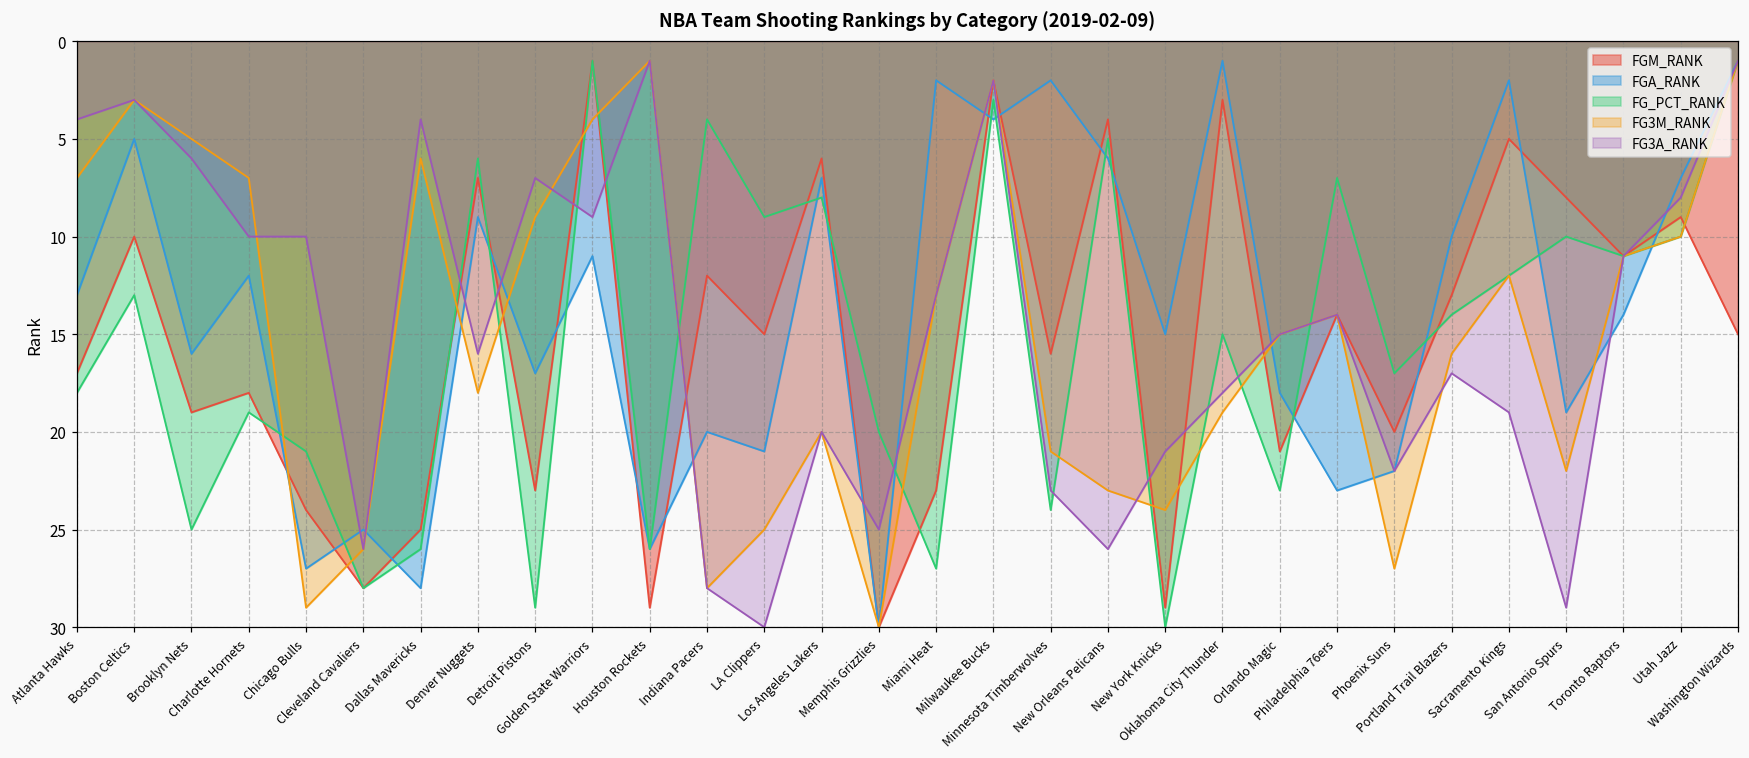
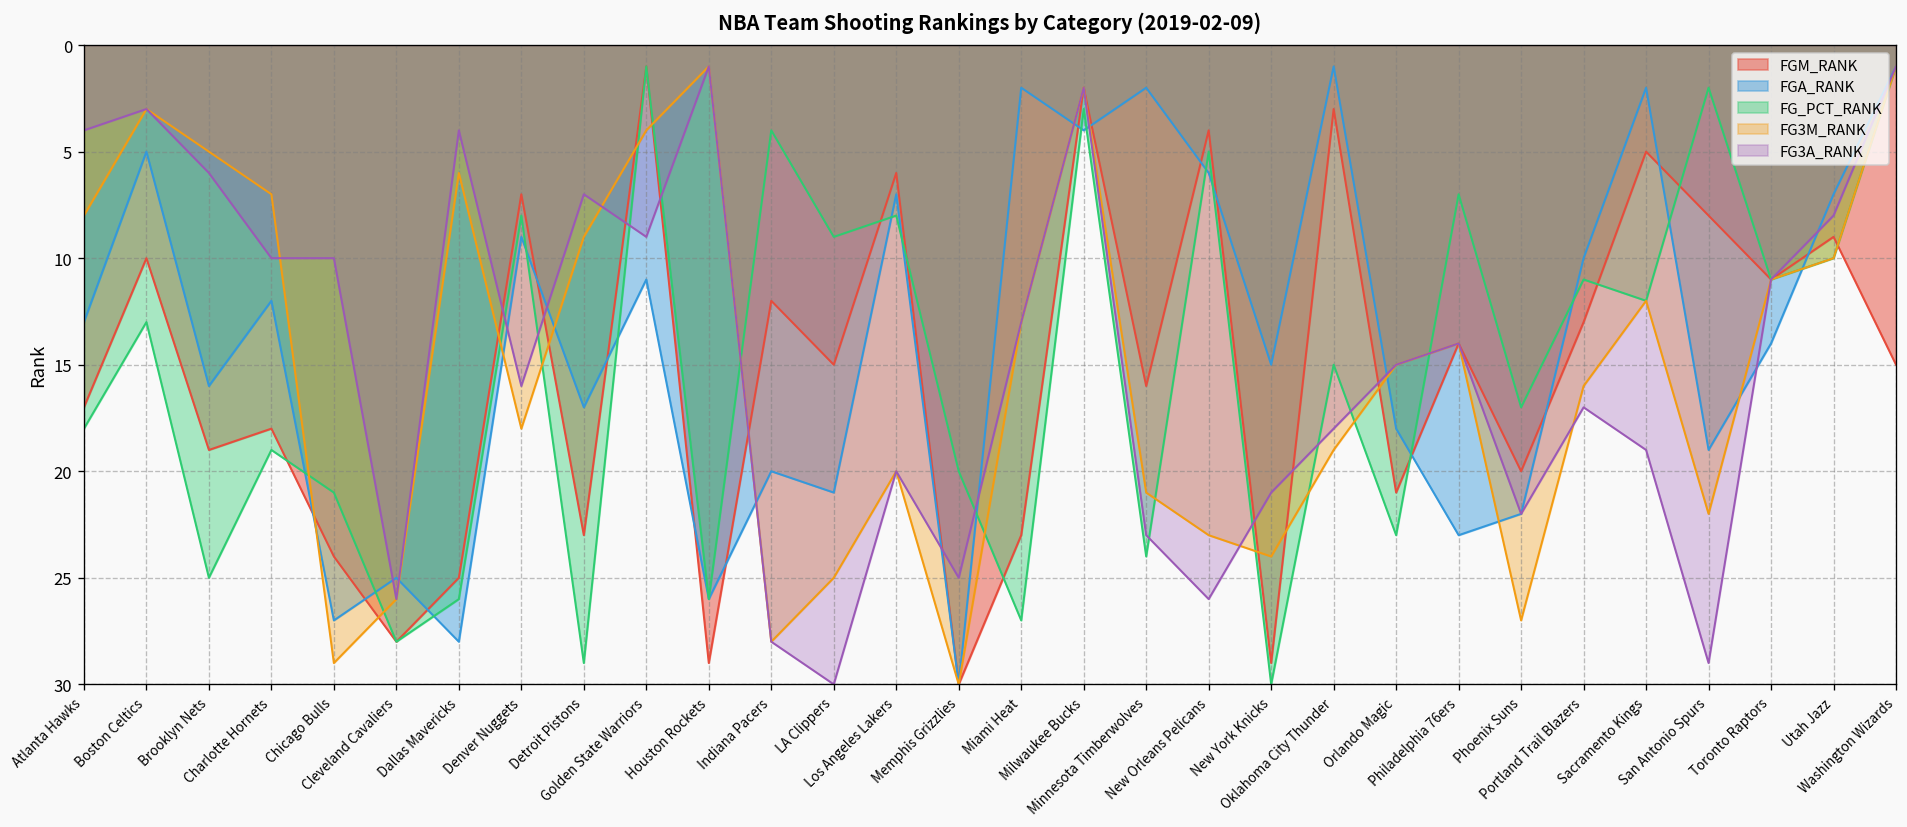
FG3M_RANK, Atlanta Hawks: 7 -> 8
FG_PCT_RANK, Denver Nuggets: 6 -> 8
FG_PCT_RANK, Portland Trail Blazers: 14 -> 11
FG_PCT_RANK, San Antonio Spurs: 10 -> 2
